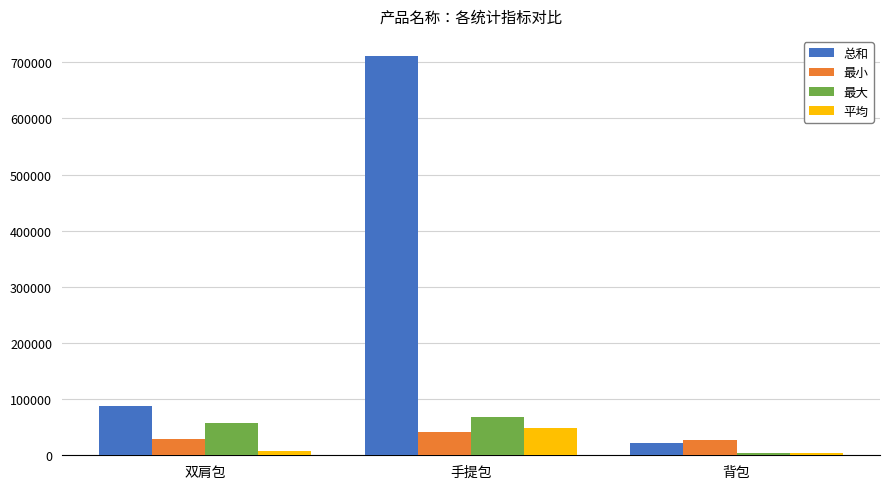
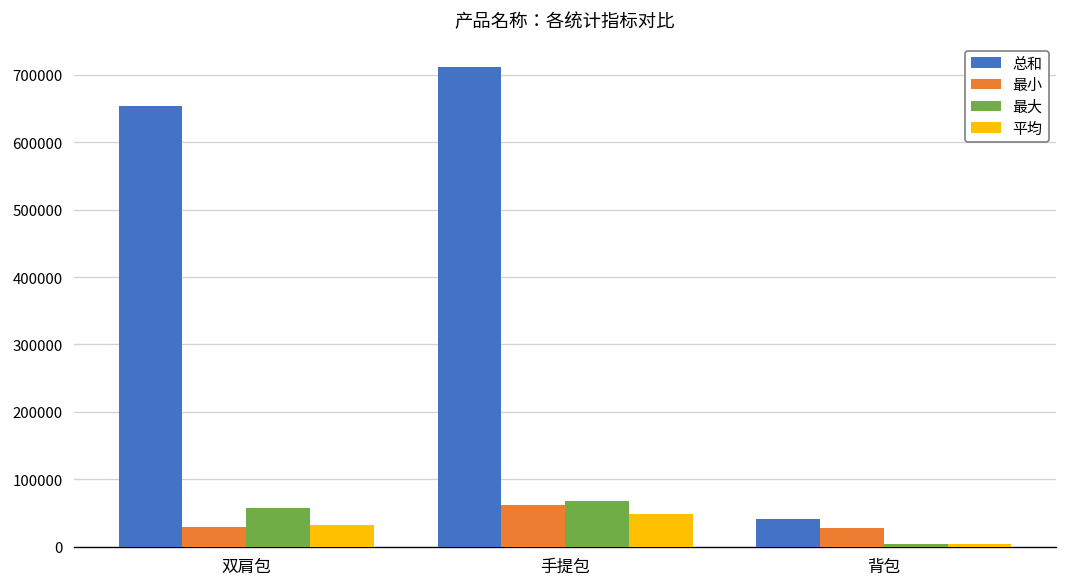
总和, 双肩包: 90000 -> 650000
平均, 双肩包: 10000 -> 30000
最小, 手提包: 40000 -> 60000
总和, 背包: 20000 -> 40000
